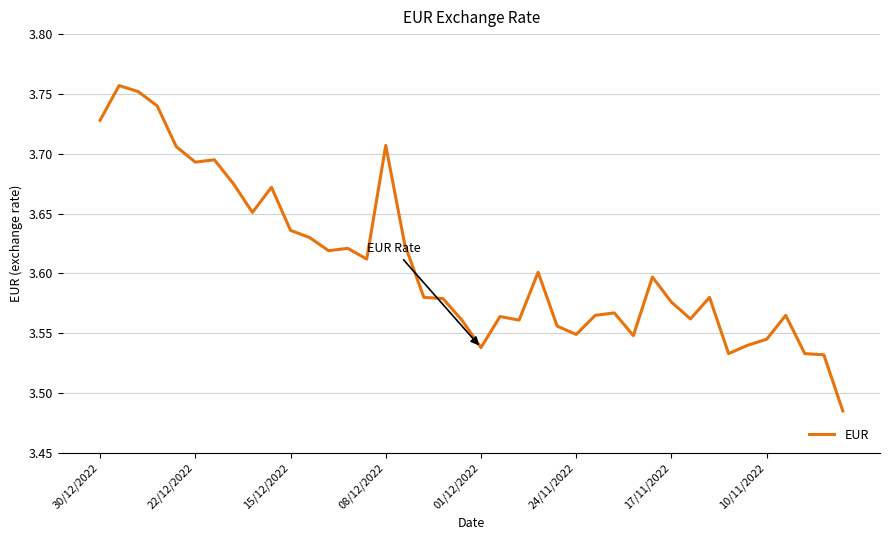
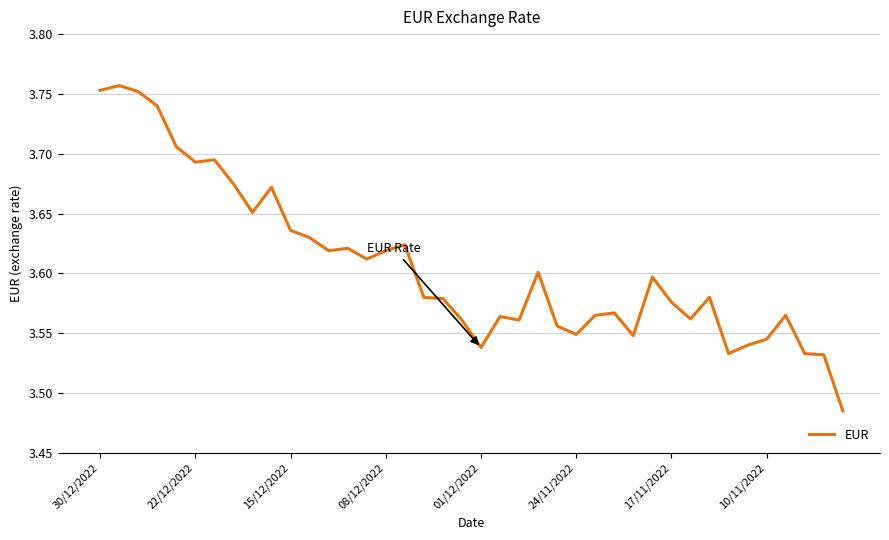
30/12/2022: 3.728 -> 3.753
08/12/2022: 3.707 -> 3.619
